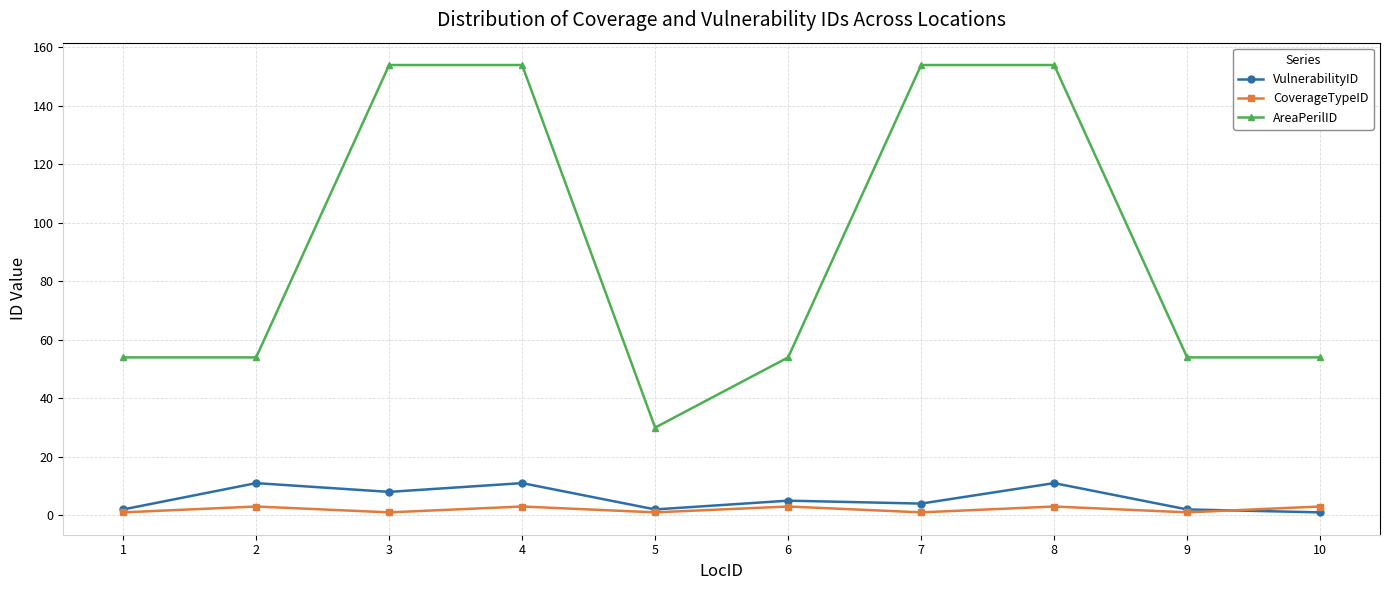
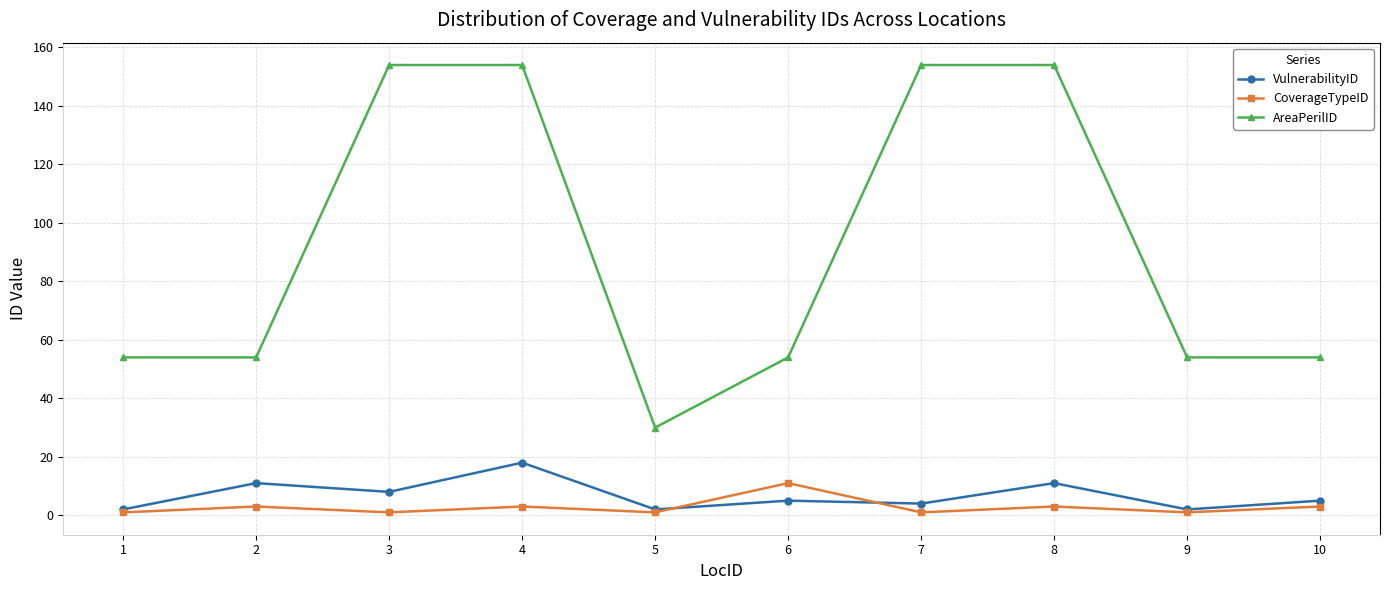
VulnerabilityID, 4: 11 -> 18
CoverageTypeID, 6: 3 -> 11
VulnerabilityID, 10: 1 -> 5
